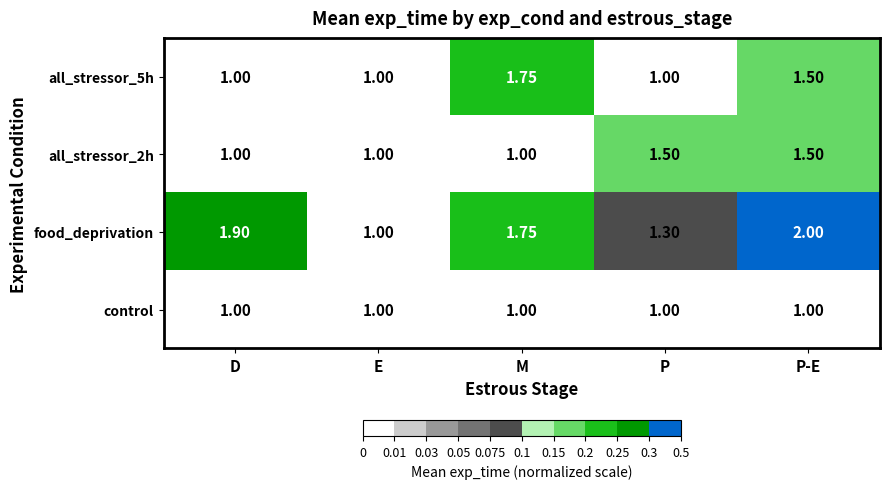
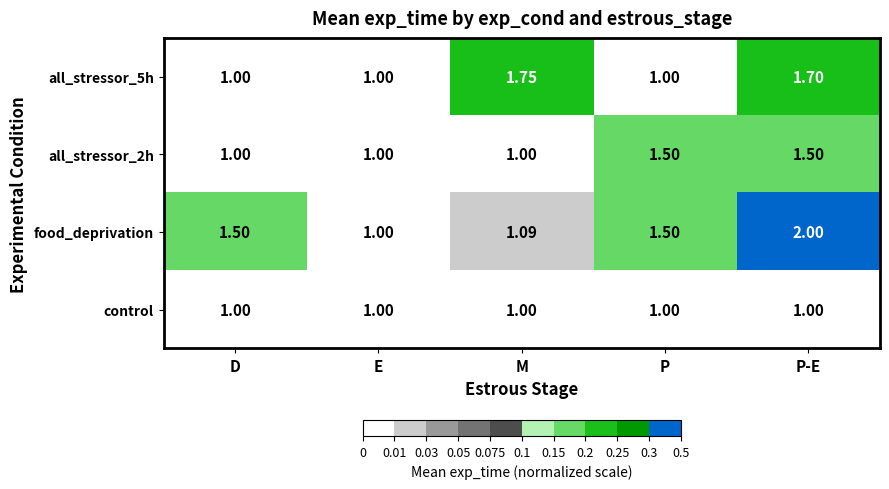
all_stressor_5h, P-E: 1.50 -> 1.70
food_deprivation, D: 1.90 -> 1.50
food_deprivation, M: 1.75 -> 1.09
food_deprivation, P: 1.30 -> 1.50
